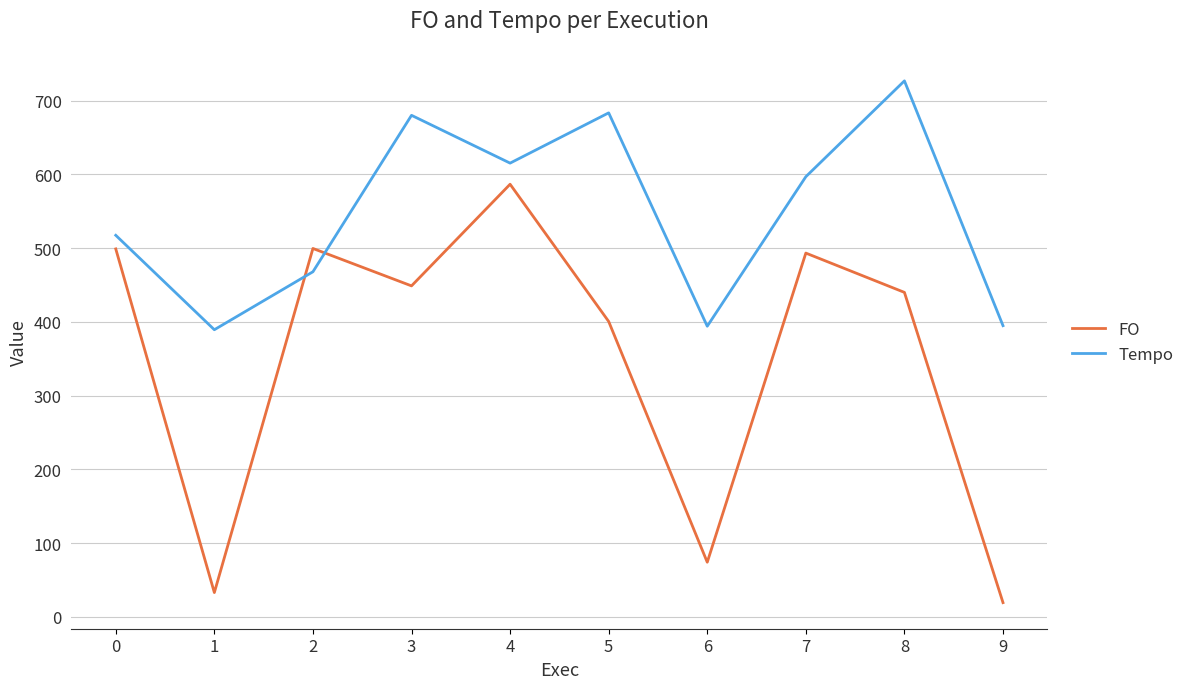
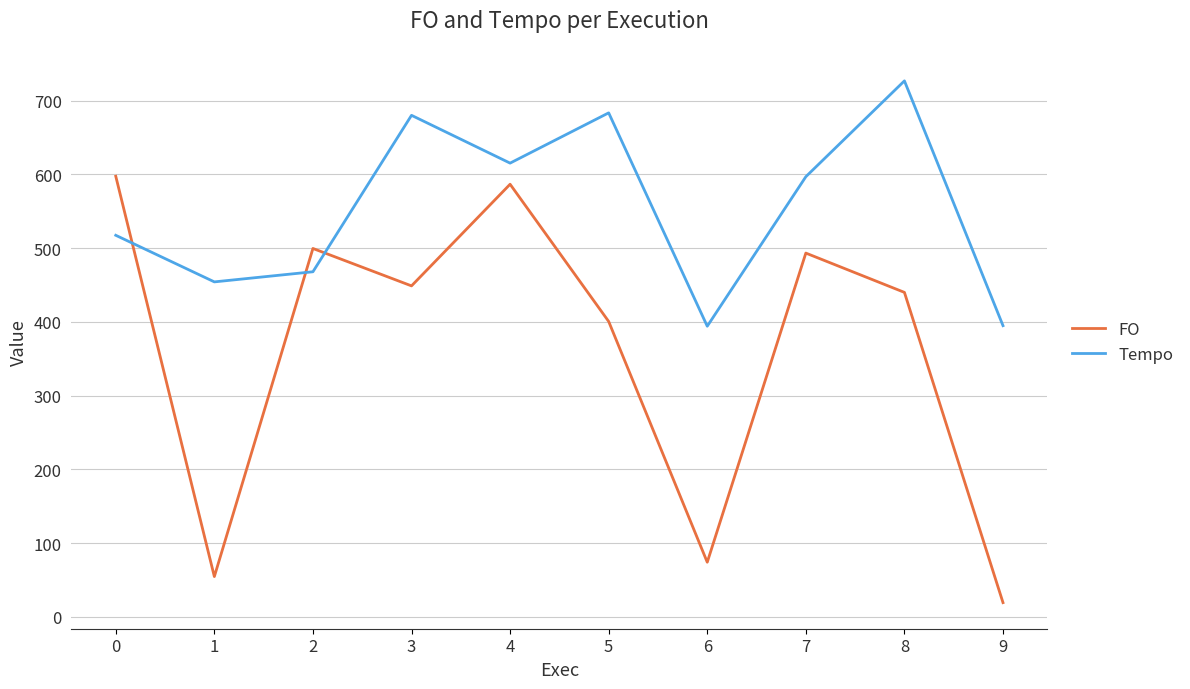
FO, 0: 500 -> 600
FO, 1: 30 -> 50
Tempo, 1: 390 -> 450
